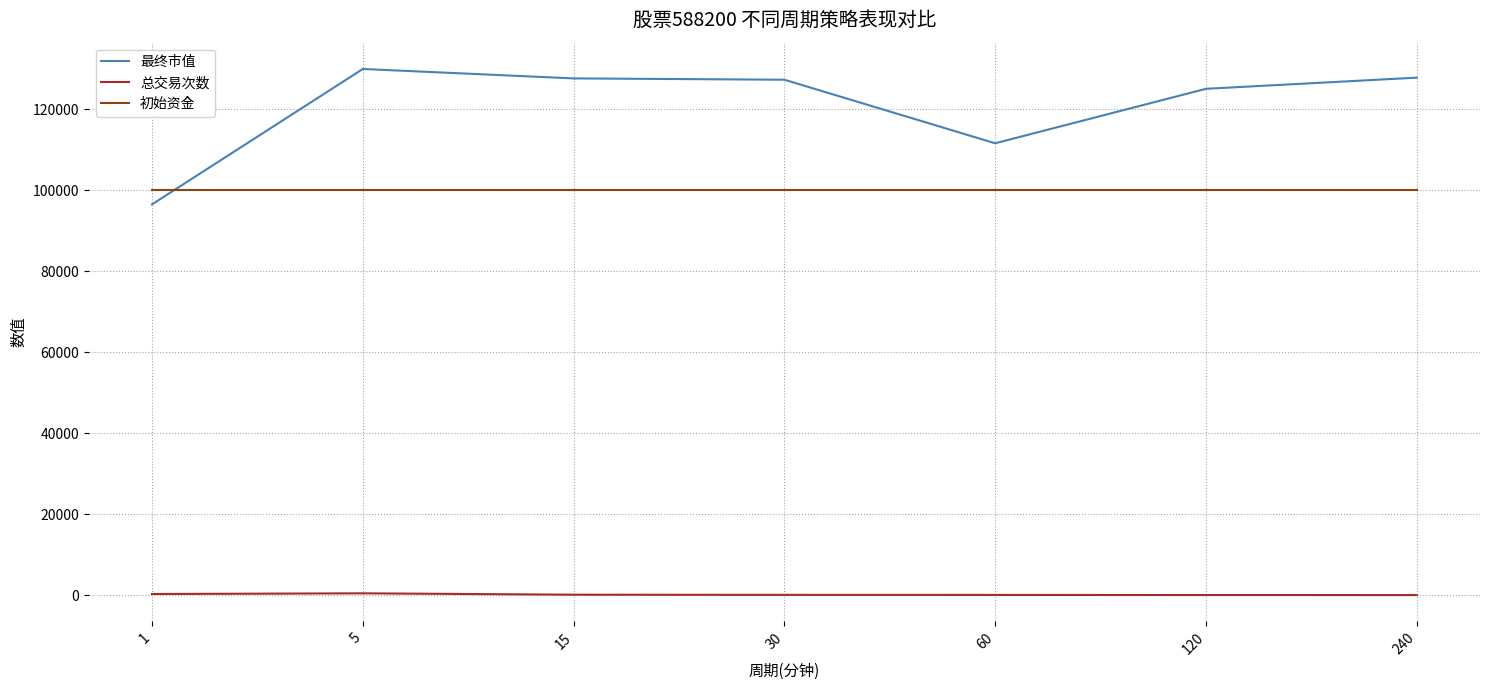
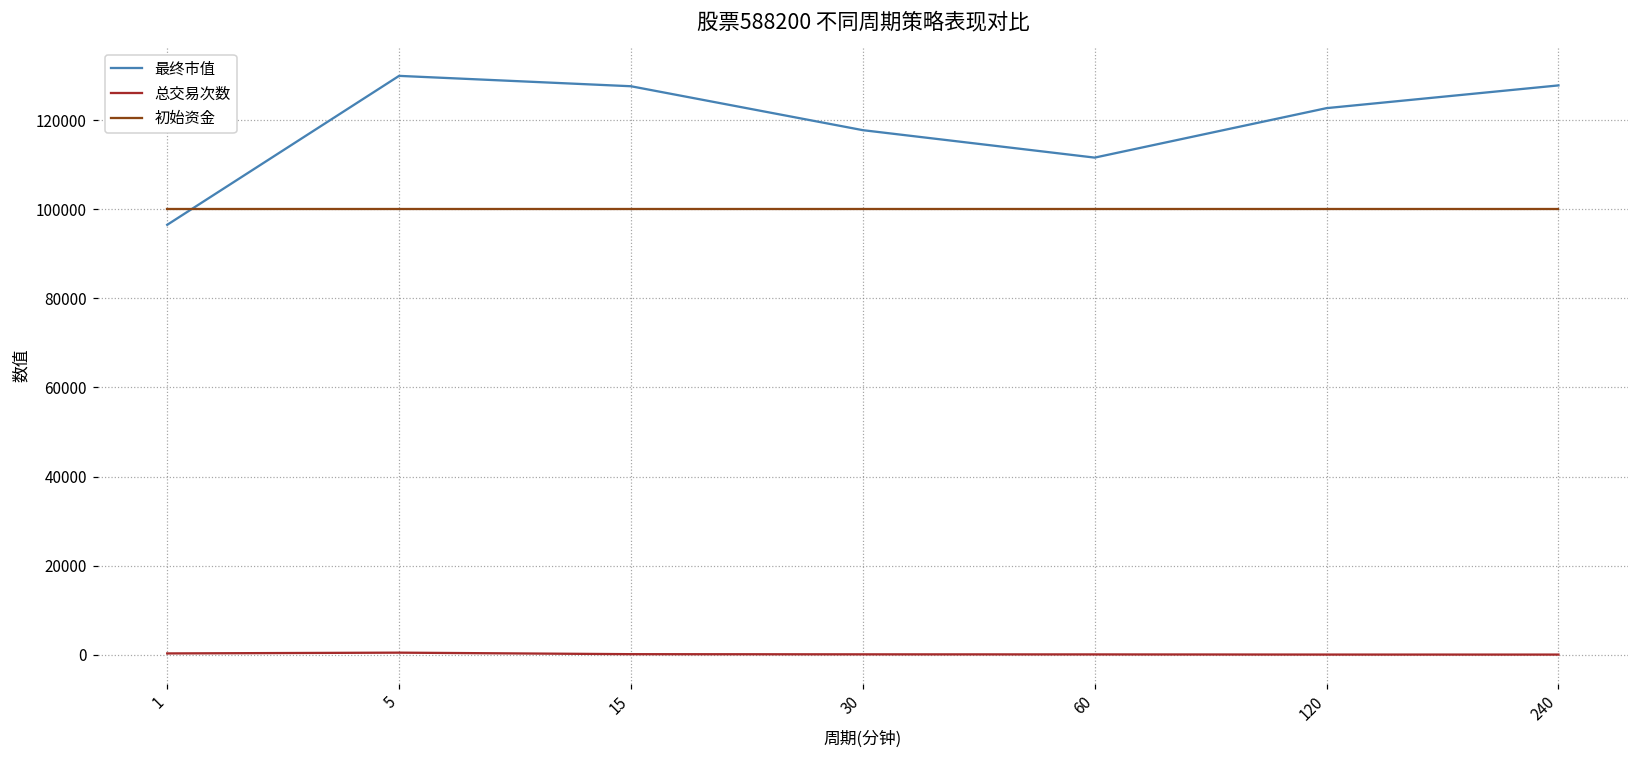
最终市值, 30: 127000 -> 118000
最终市值, 120: 125000 -> 123000
